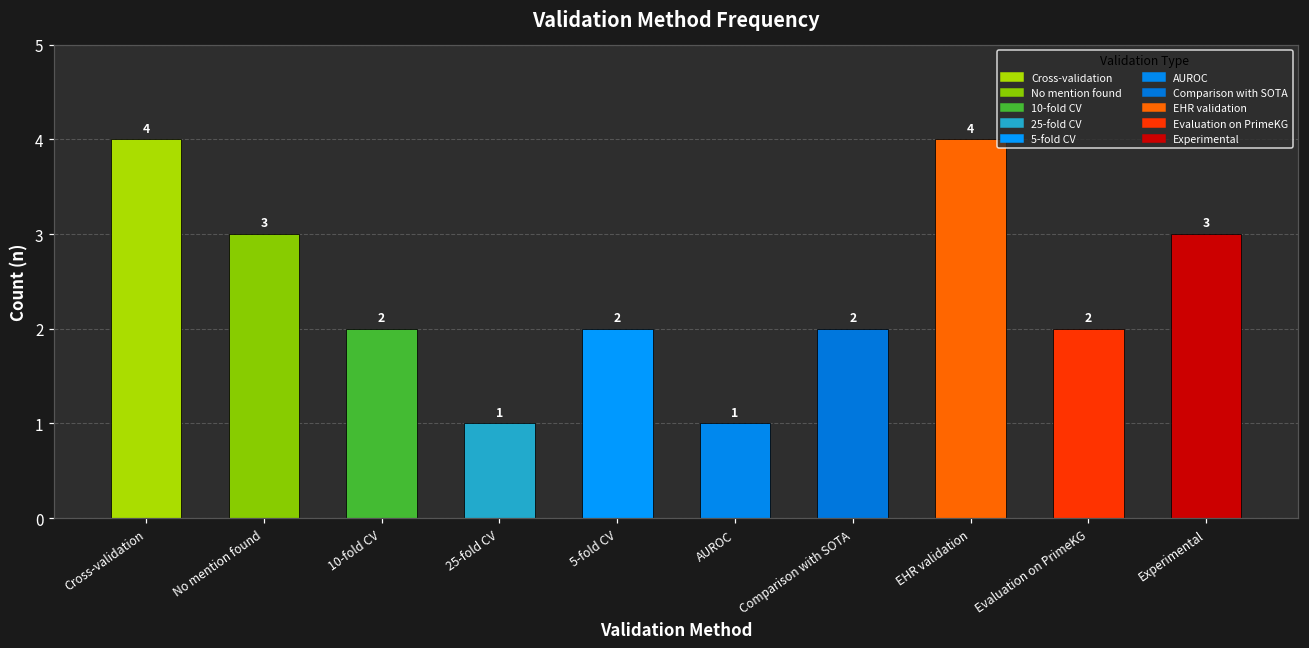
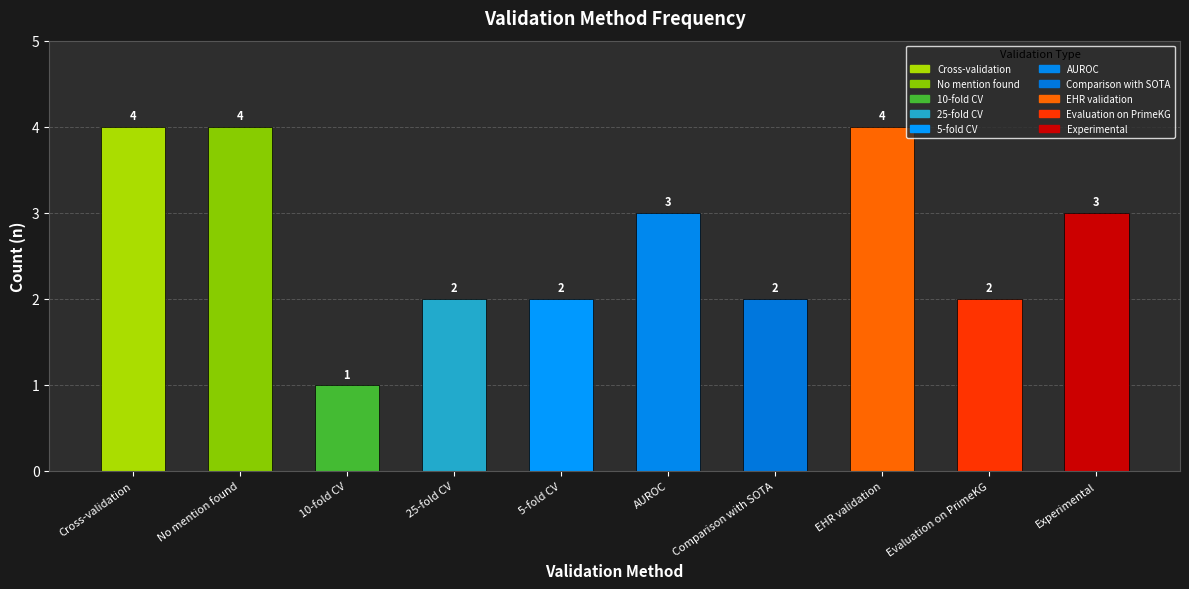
No mention found: 3 -> 4
10-fold CV: 2 -> 1
25-fold CV: 1 -> 2
AUROC: 1 -> 3
